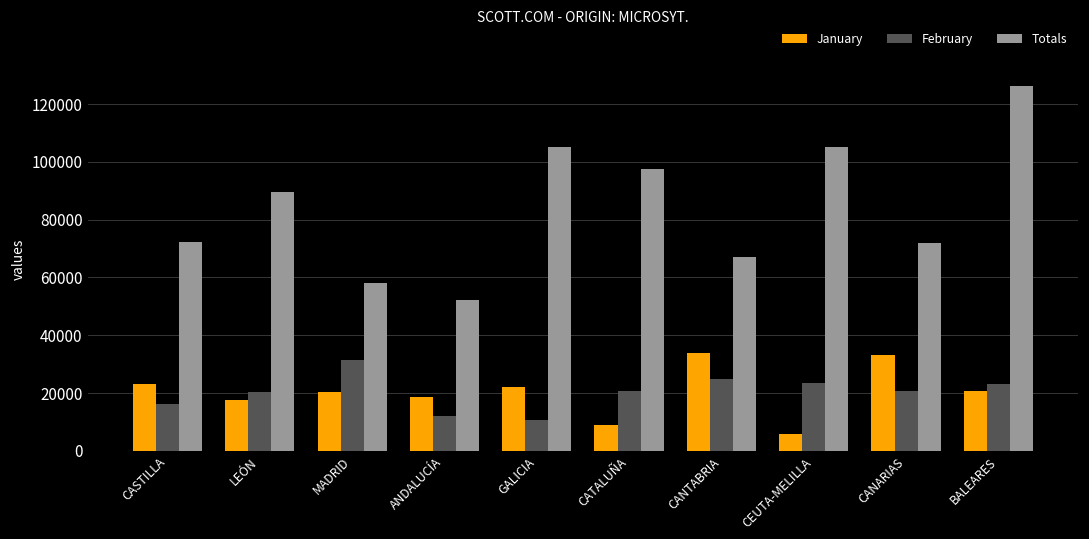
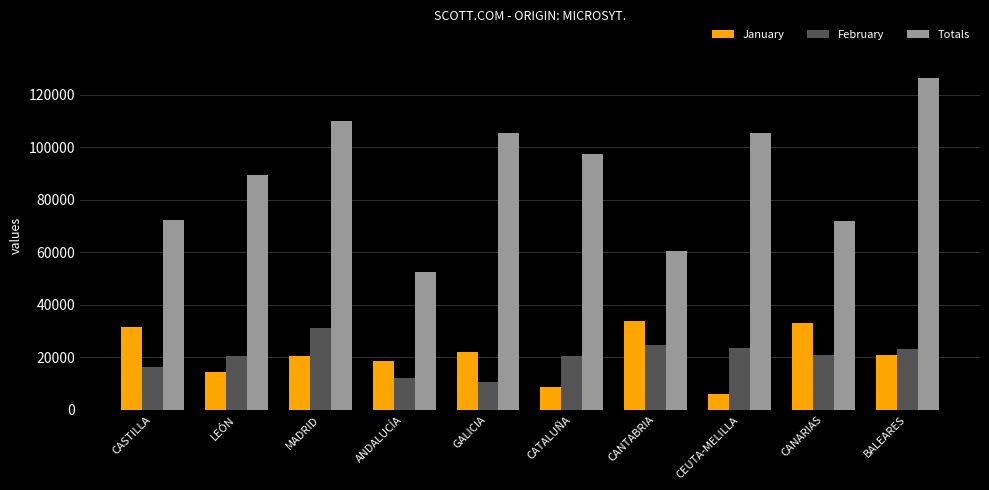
January, CASTILLA: 23000 -> 31000
January, LEÓN: 18000 -> 14000
Totals, MADRID: 58000 -> 110000
Totals, CANTABRIA: 67000 -> 61000
